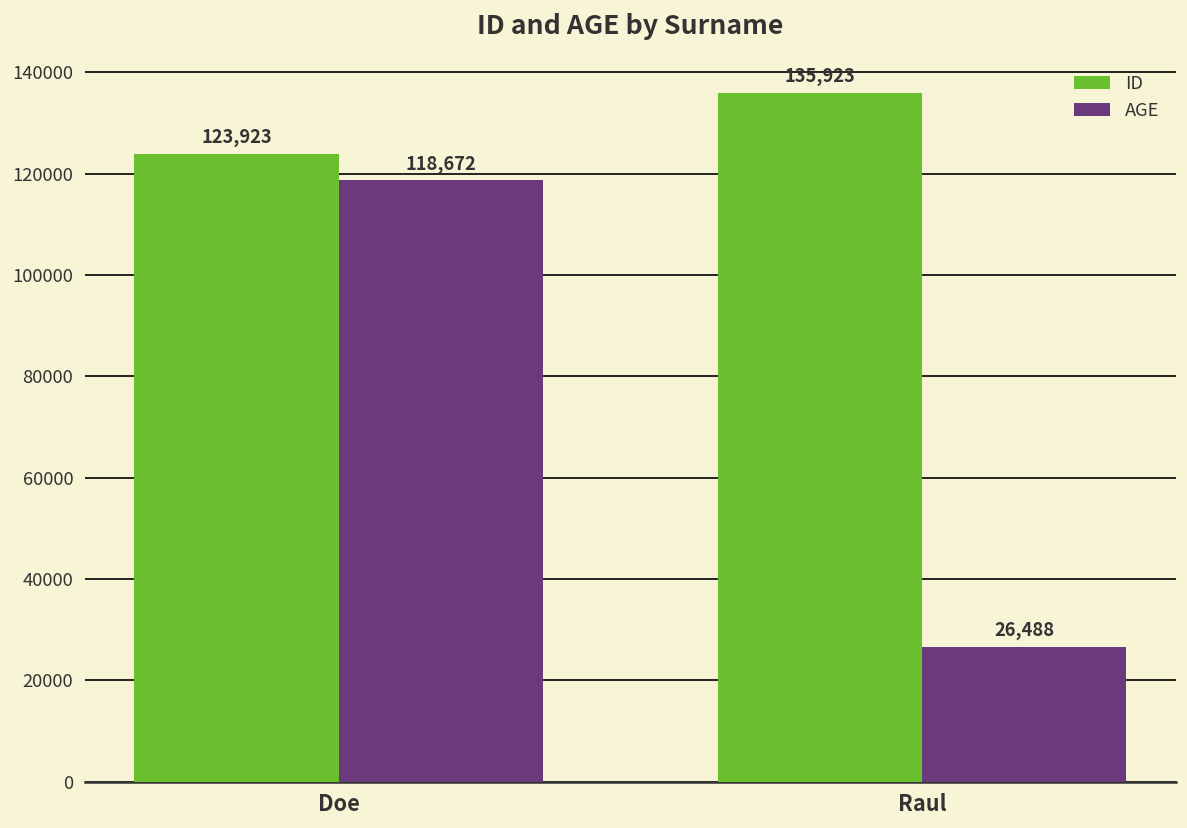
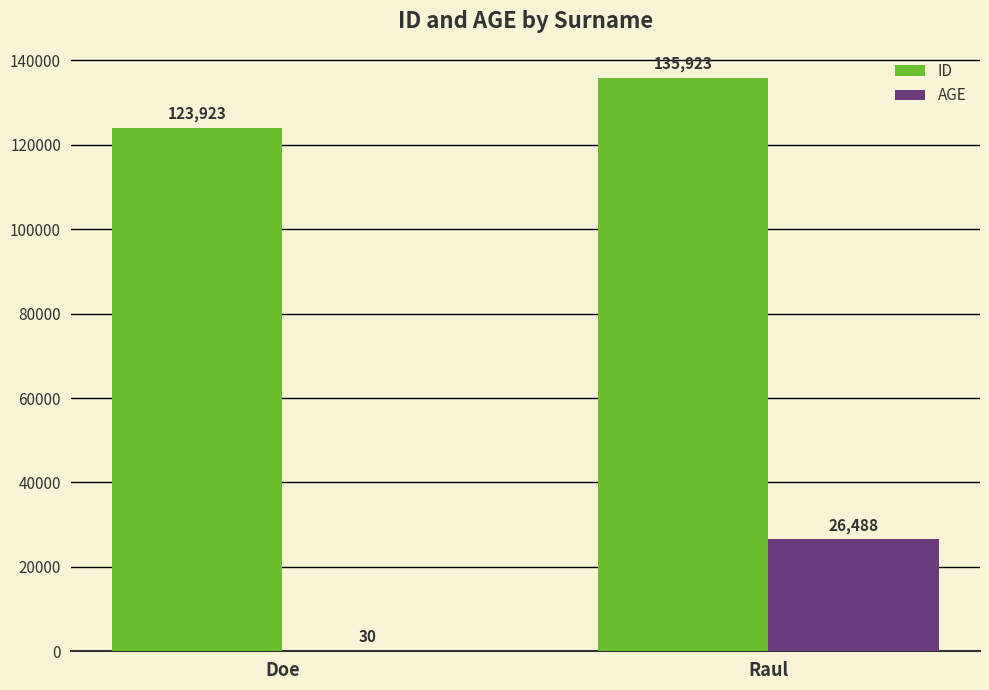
AGE, Doe: 118,672 -> 30
